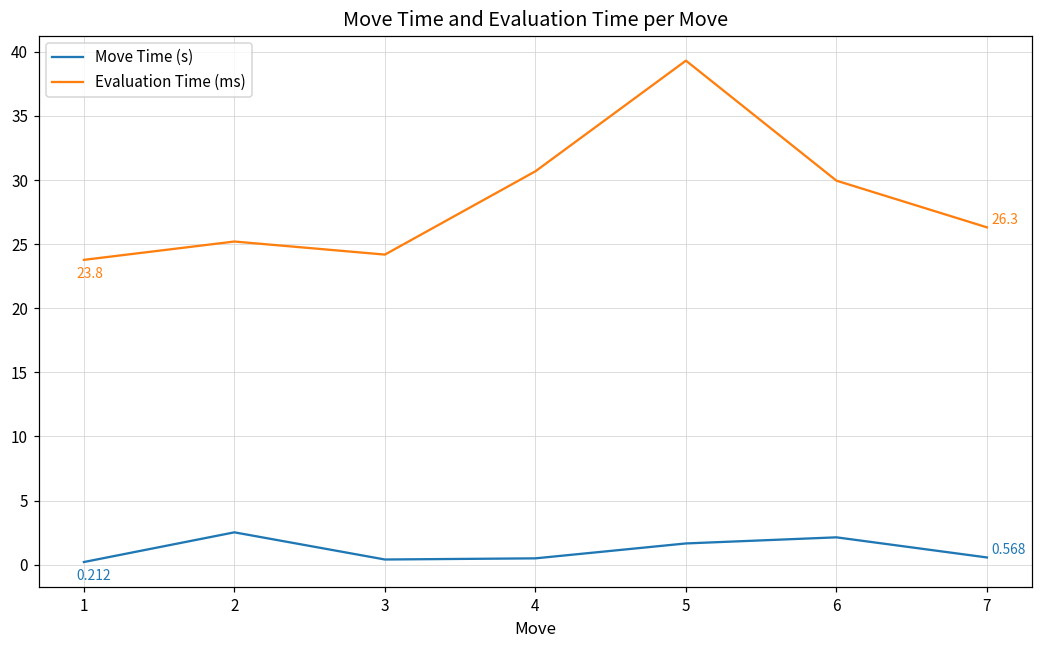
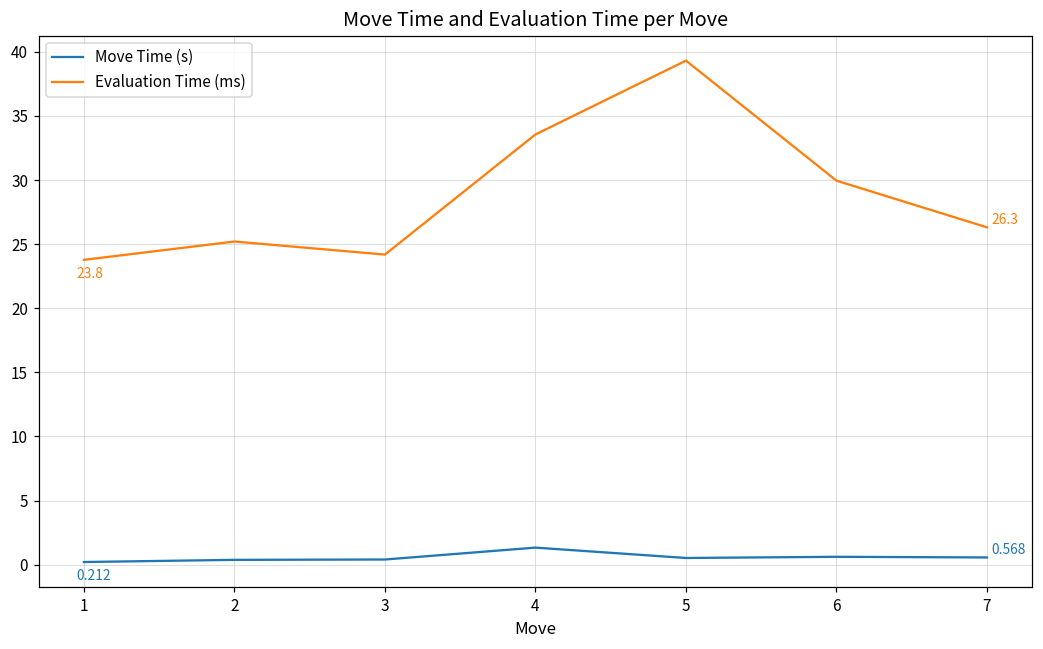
Move Time (s), 2: 2.5 -> 0.4
Move Time (s), 4: 0.5 -> 1.3
Evaluation Time (ms), 4: 30.7 -> 33.6
Move Time (s), 5: 1.7 -> 0.5
Move Time (s), 6: 2.1 -> 0.6
